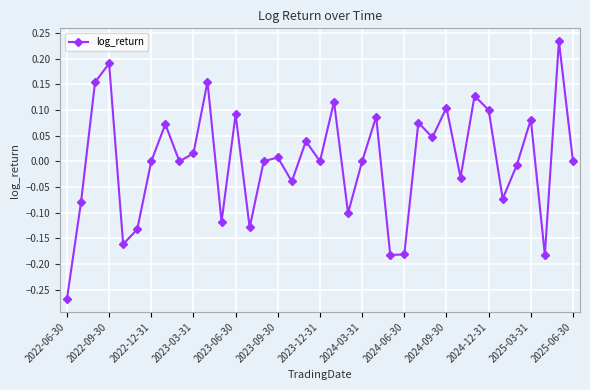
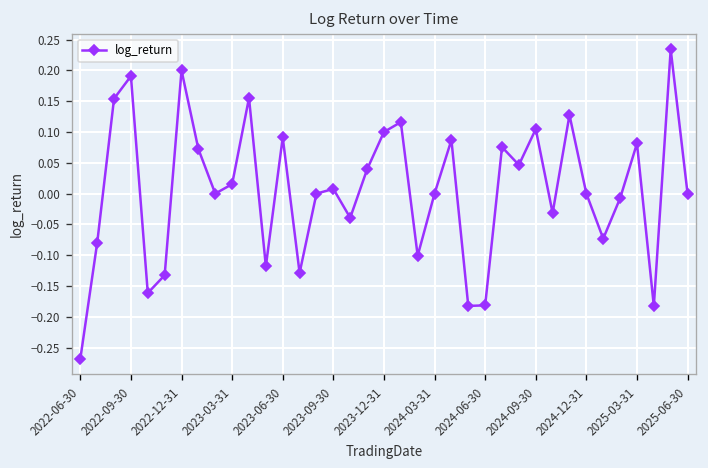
2022-12-31: 0.0 -> 0.2
2023-12-31: 0.0 -> 0.1
2024-12-31: 0.1 -> 0.0
